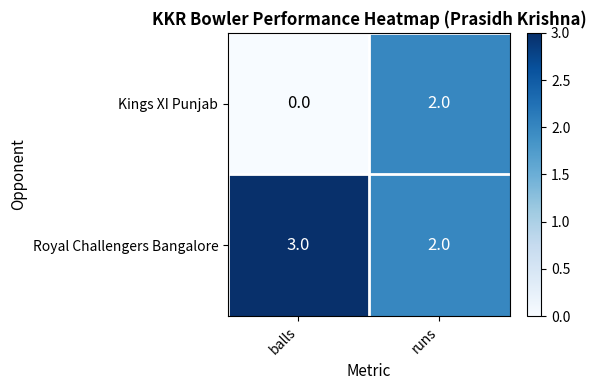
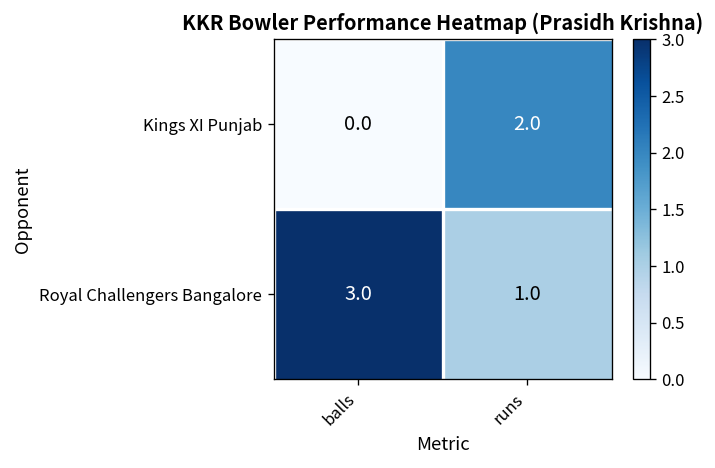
Royal Challengers Bangalore, runs: 2.0 -> 1.0
